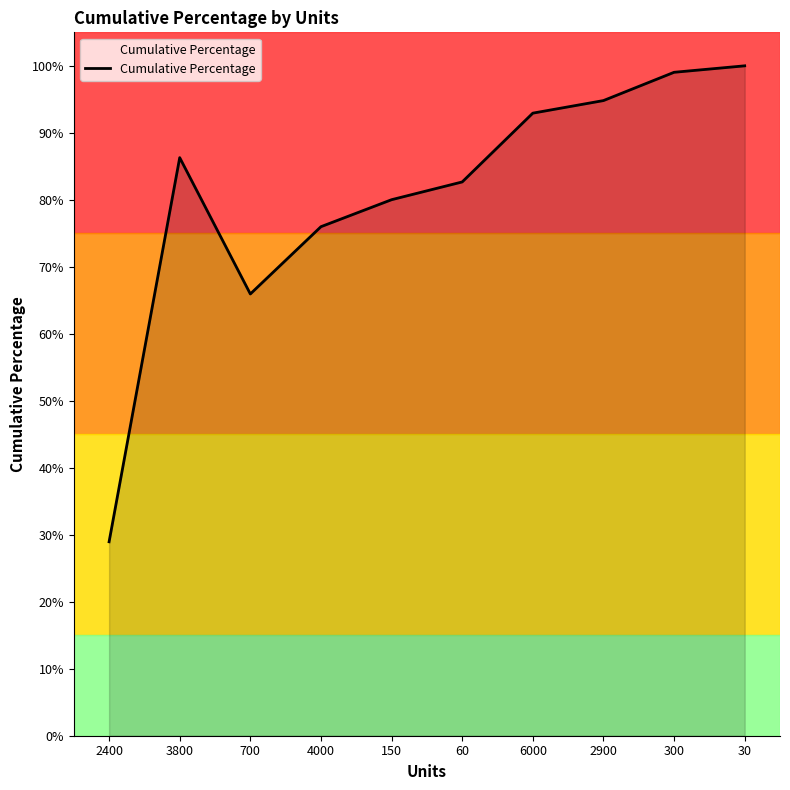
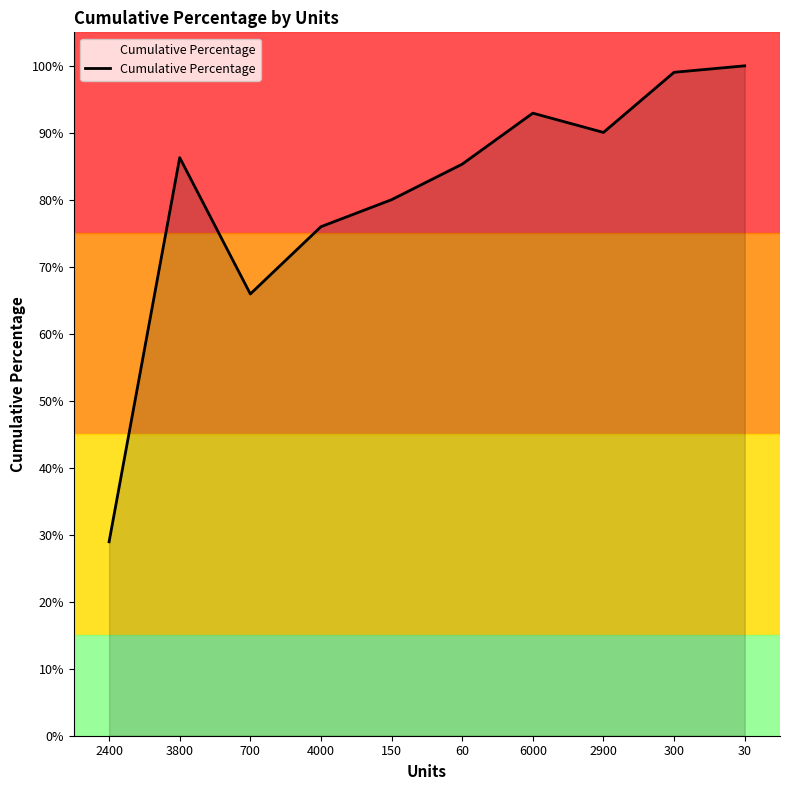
60: 83% -> 85%
2900: 95% -> 90%
